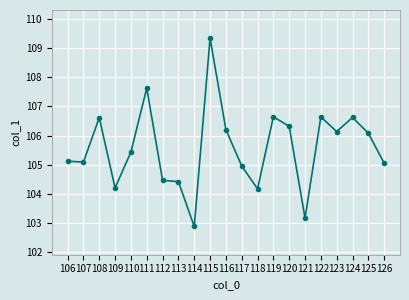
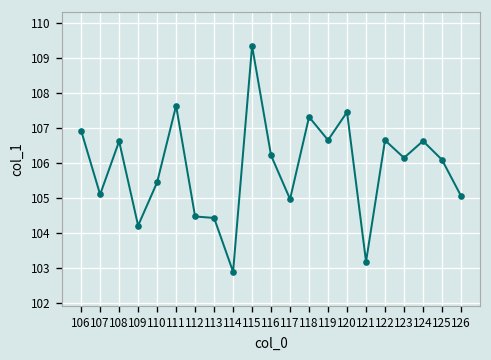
106: 105.1 -> 106.9
118: 104.2 -> 107.3
120: 106.3 -> 107.4
